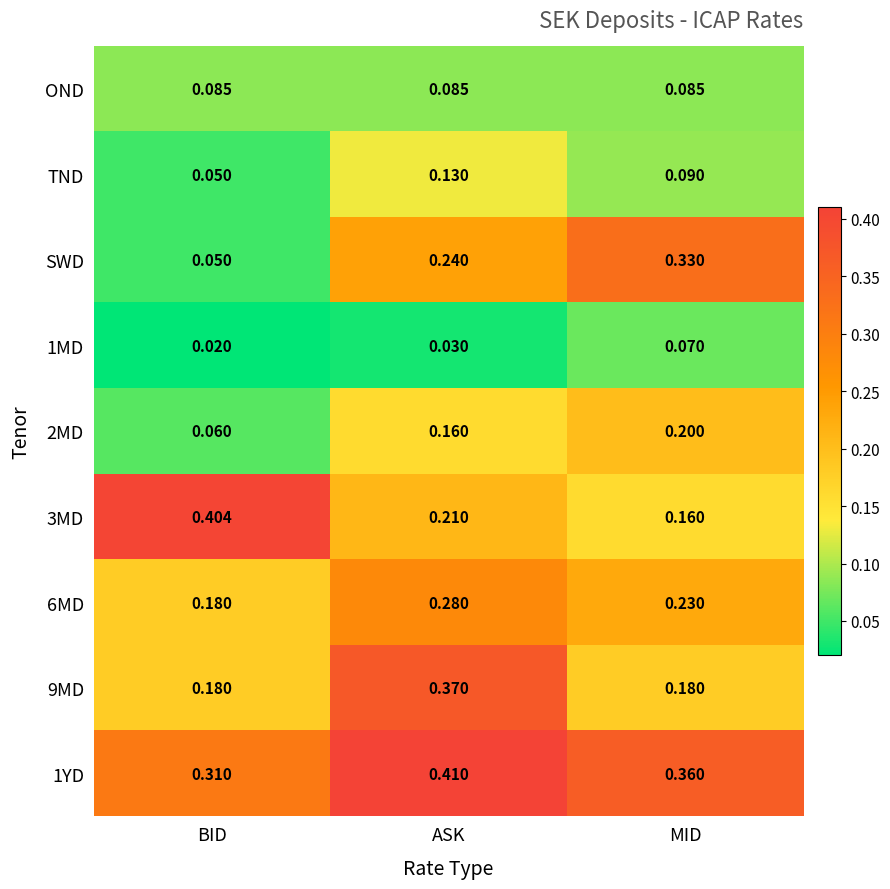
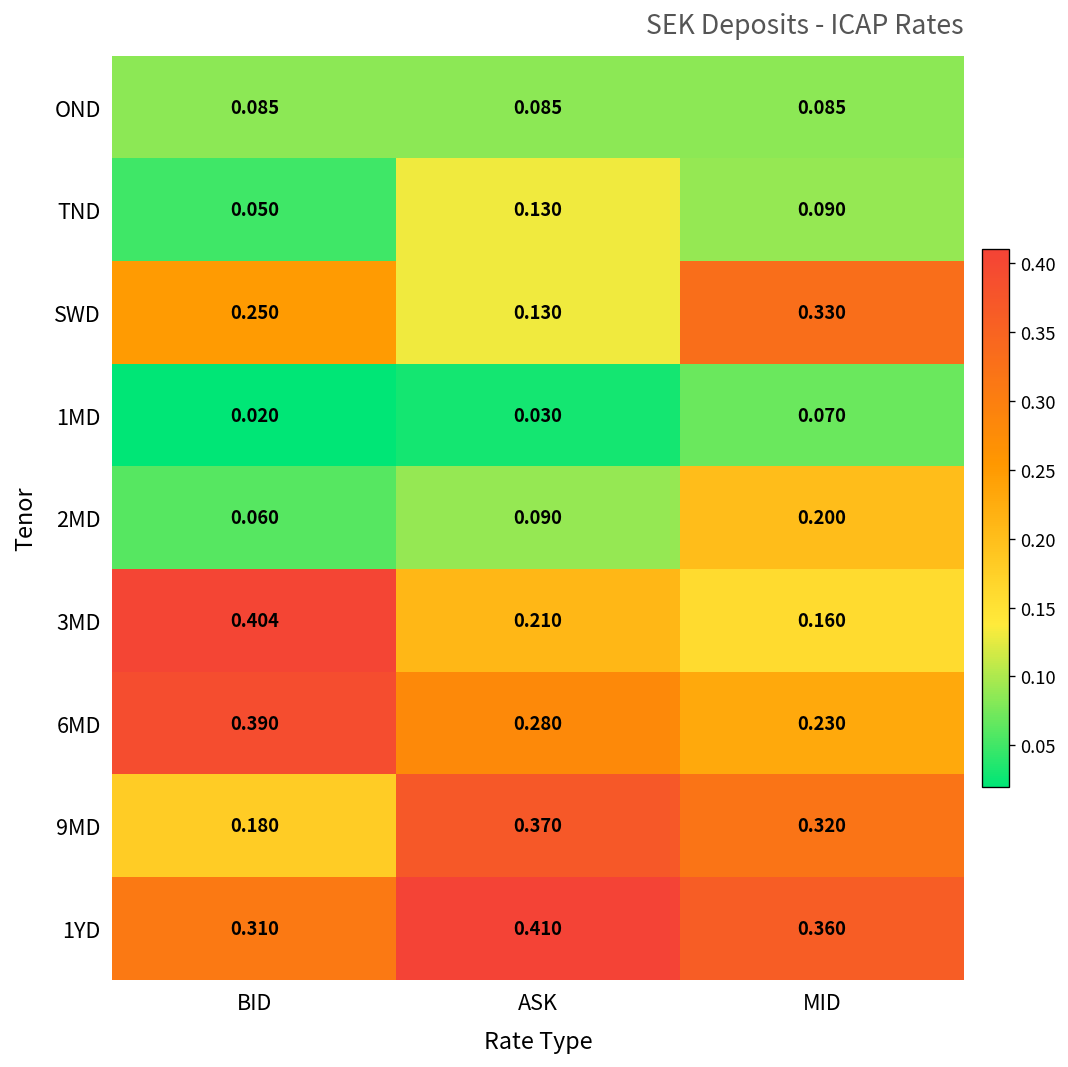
SWD, BID: 0.050 -> 0.250
SWD, ASK: 0.240 -> 0.130
2MD, ASK: 0.160 -> 0.090
6MD, BID: 0.180 -> 0.390
9MD, MID: 0.180 -> 0.320
